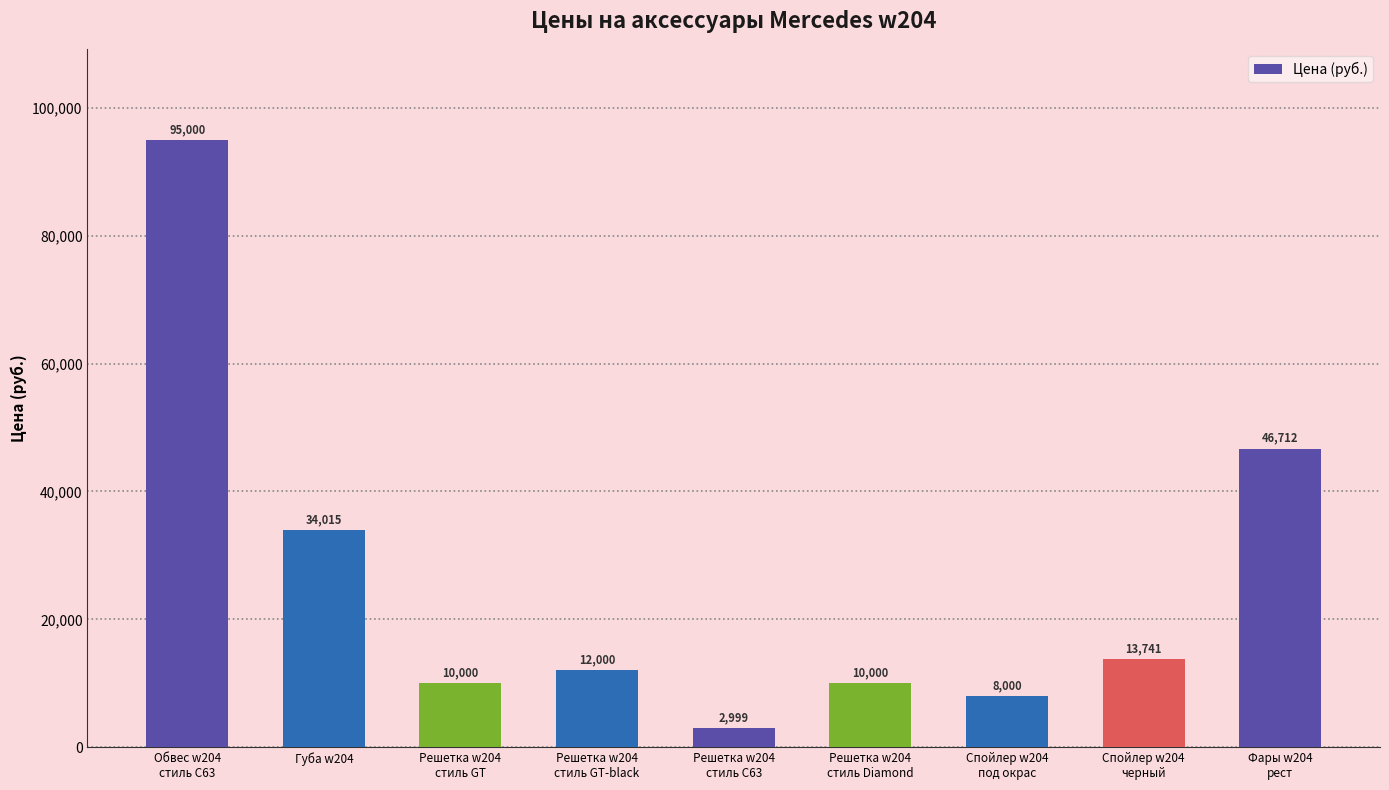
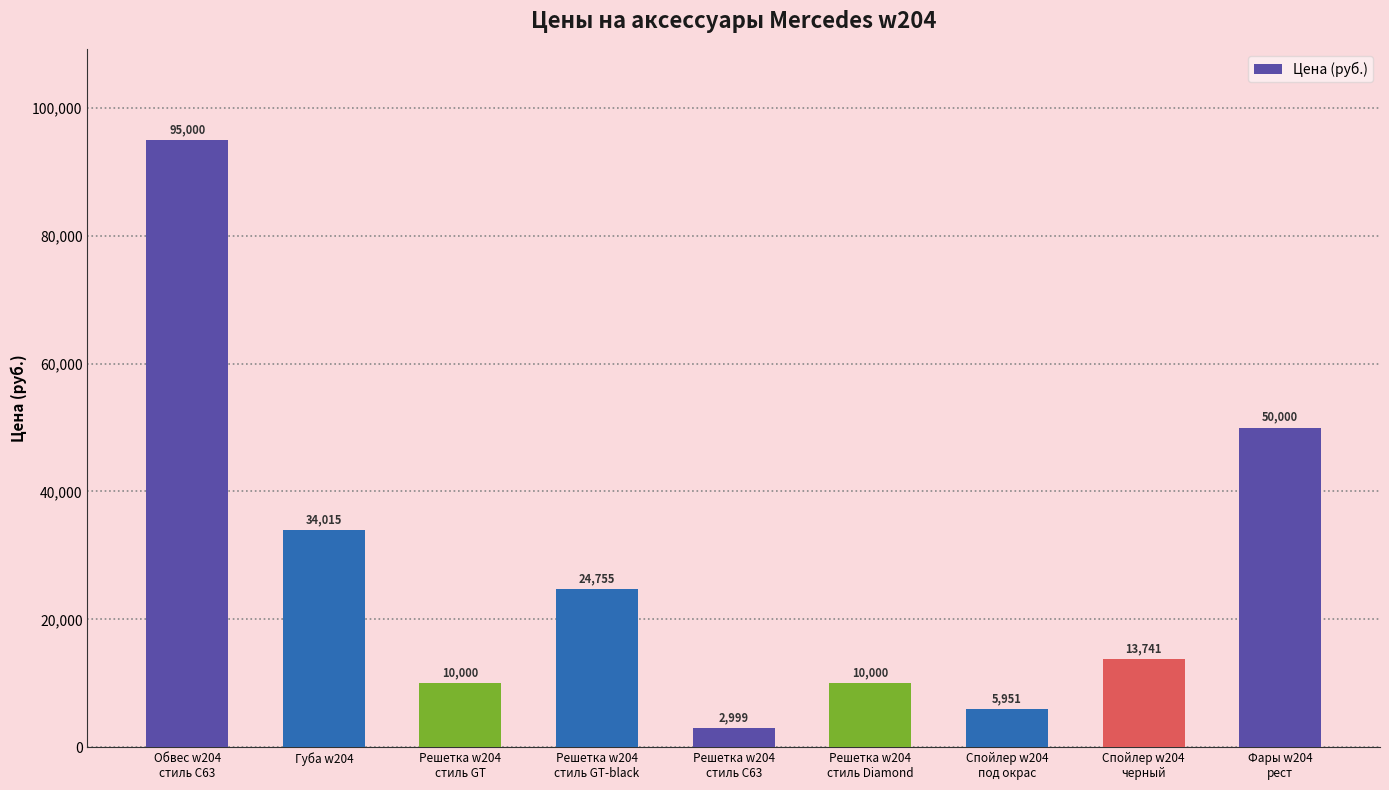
Решетка w204 стиль GT-black: 12,000 -> 24,755
Спойлер w204 под окрас: 8,000 -> 5,951
Фары w204 рест: 46,712 -> 50,000
